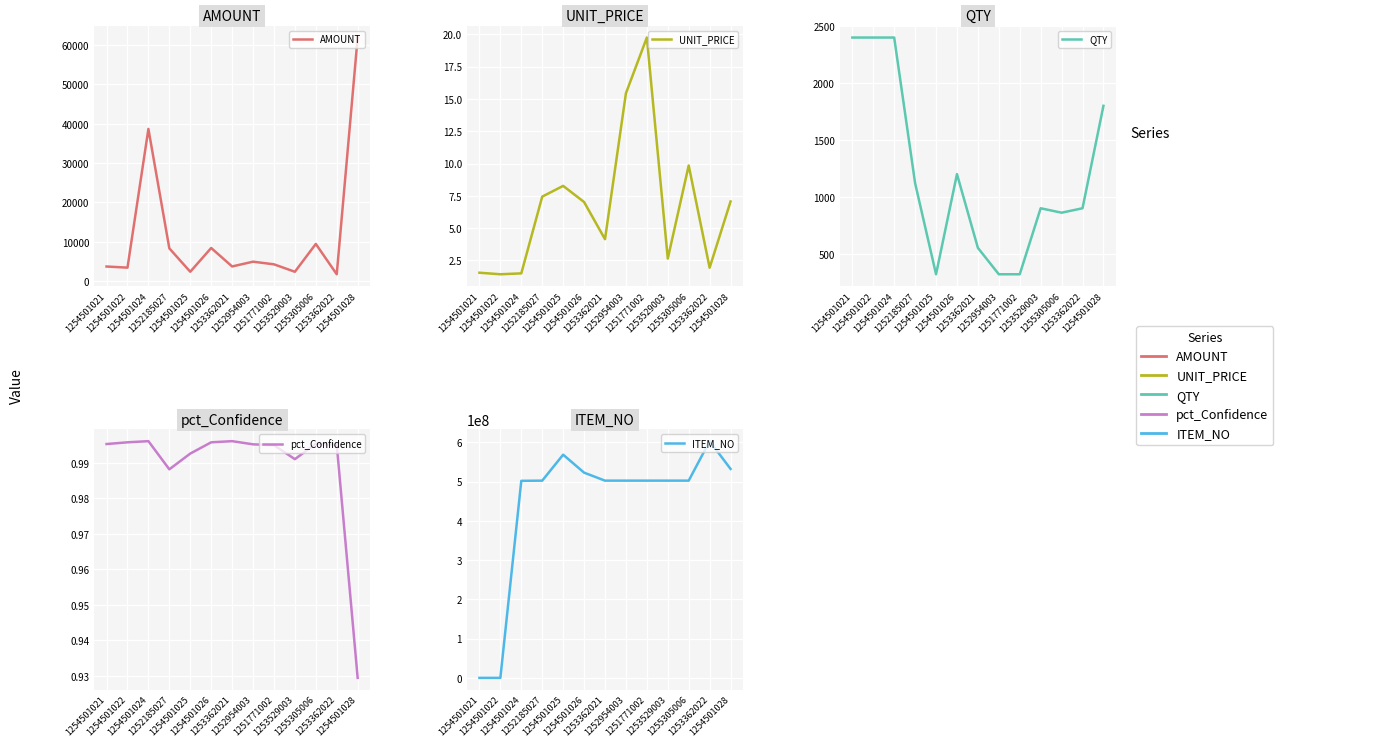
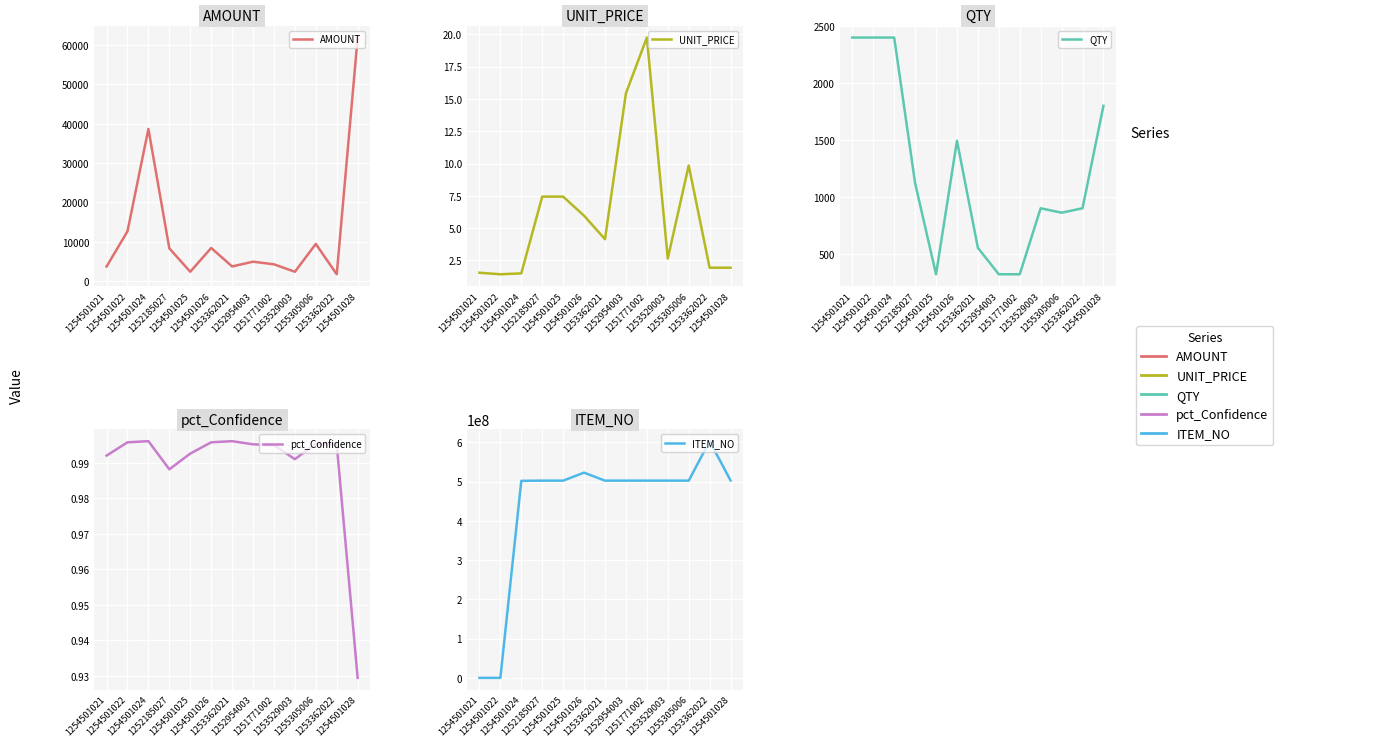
AMOUNT, 1254501022: 3000 -> 13000
UNIT_PRICE, 1254501025: 8.3 -> 7.4
UNIT_PRICE, 1254501026: 7.0 -> 6.0
UNIT_PRICE, 1254501028: 7.1 -> 1.9
QTY, 1254501026: 1200 -> 1490
pct_Confidence, 1254501021: 0.995 -> 0.992
ITEM_NO, 1254501025: 570000000 -> 500000000
ITEM_NO, 1254501028: 530000000 -> 500000000
